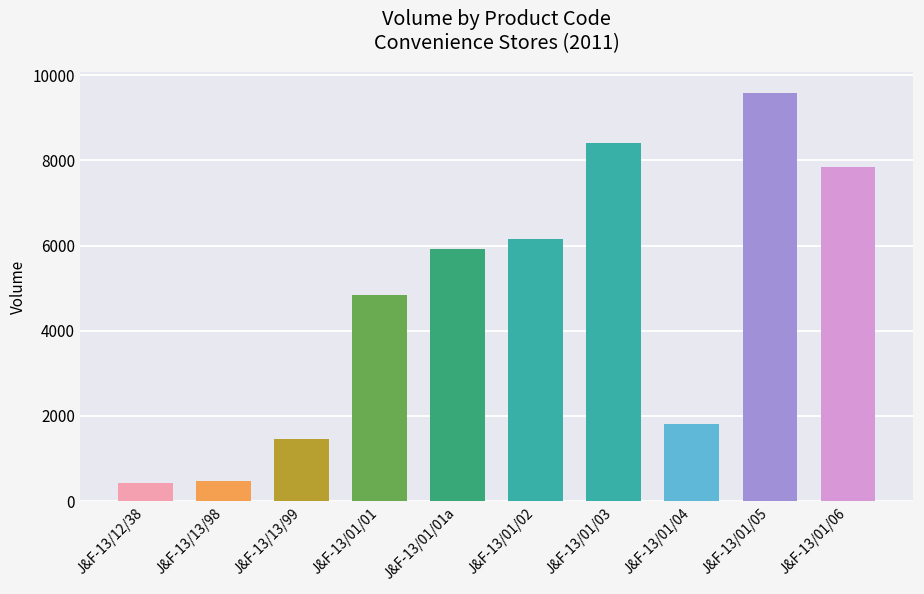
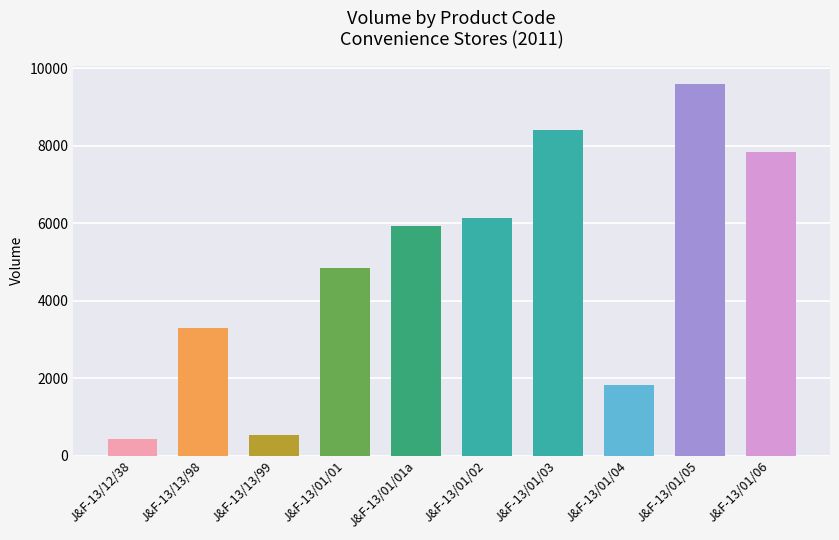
J&F-13/13/98: 500 -> 3300
J&F-13/13/99: 1500 -> 500
